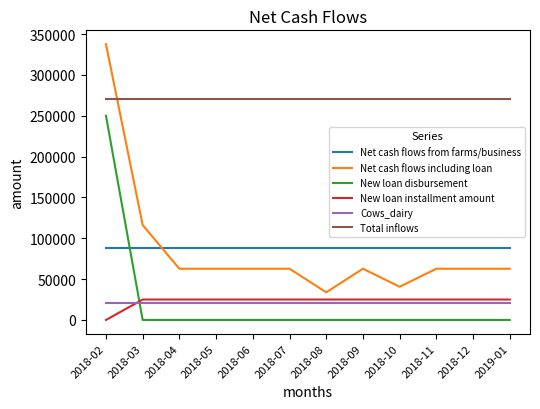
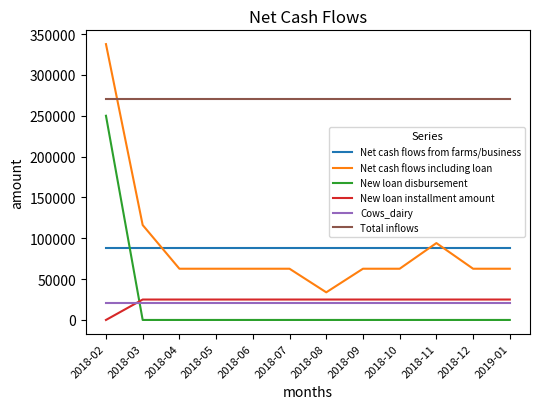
Net cash flows including loan, 2018-10: 40000 -> 60000
Net cash flows including loan, 2018-11: 60000 -> 90000
